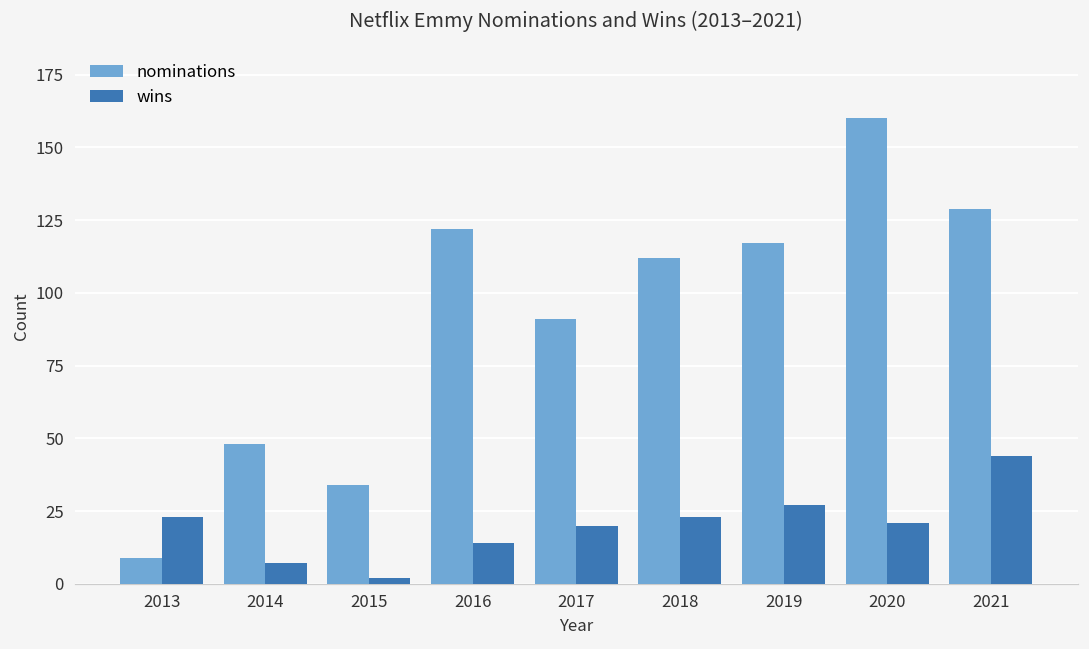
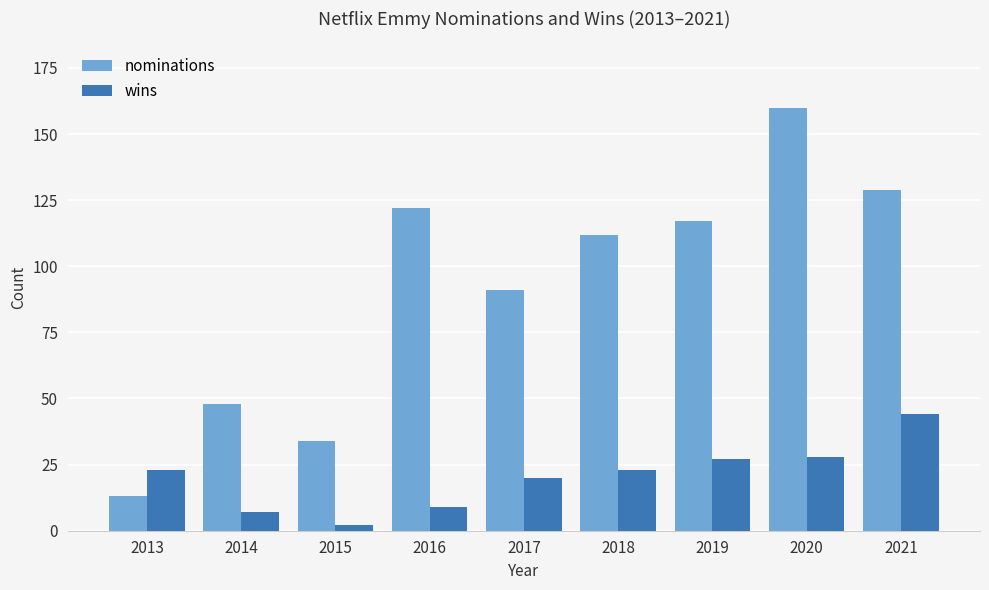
nominations, 2013: 9 -> 13
wins, 2016: 14 -> 9
wins, 2020: 21 -> 28
